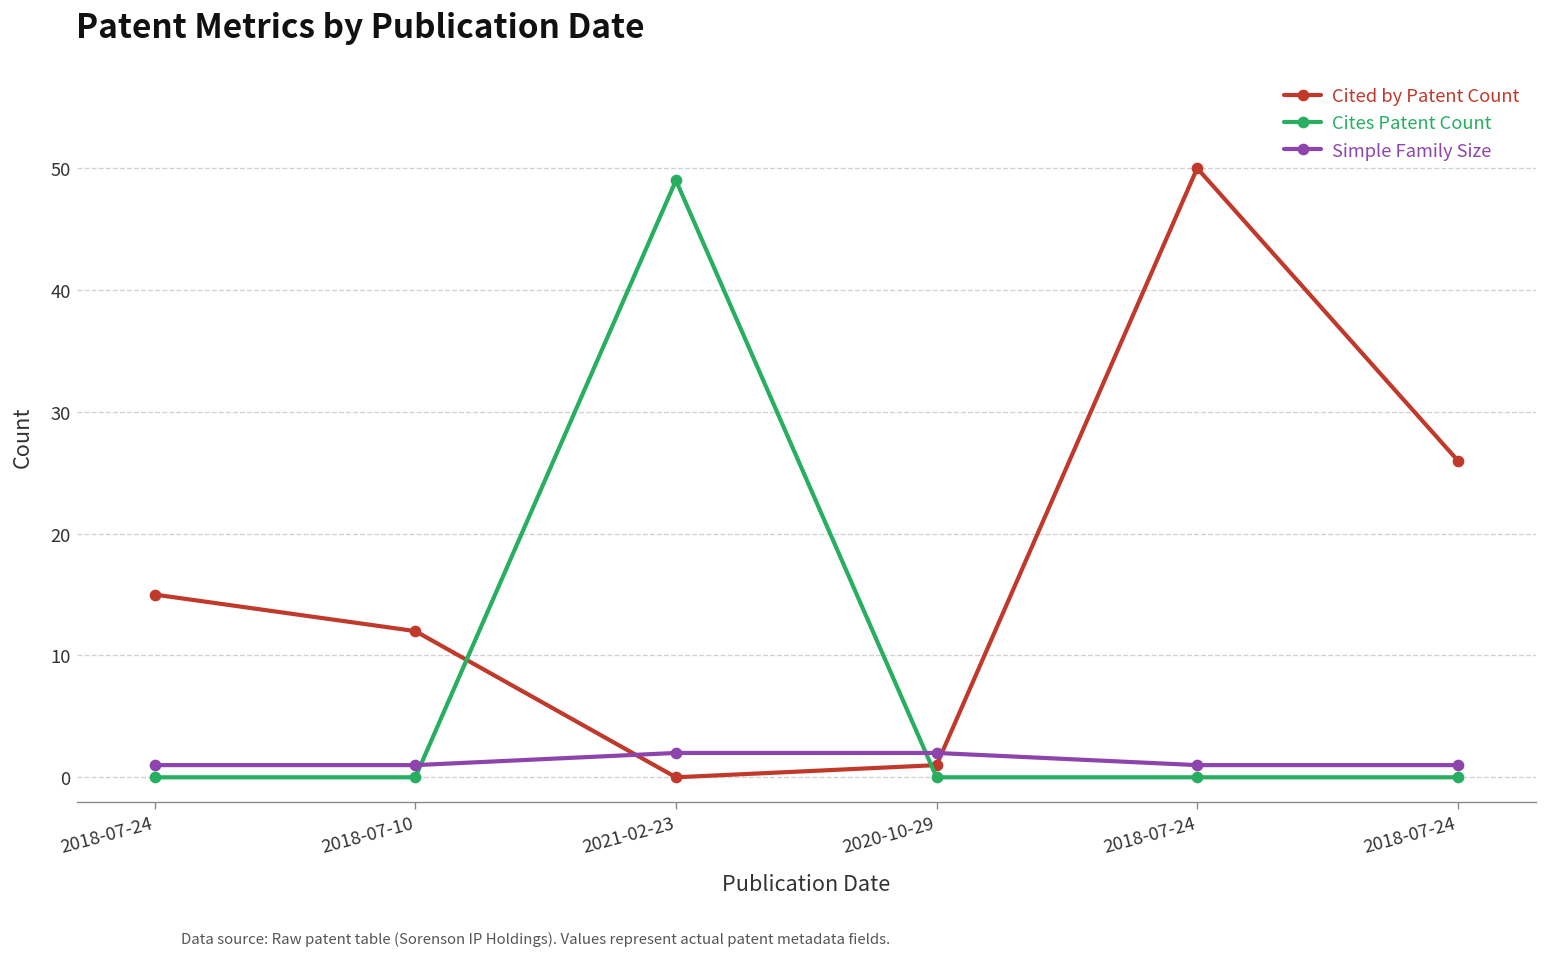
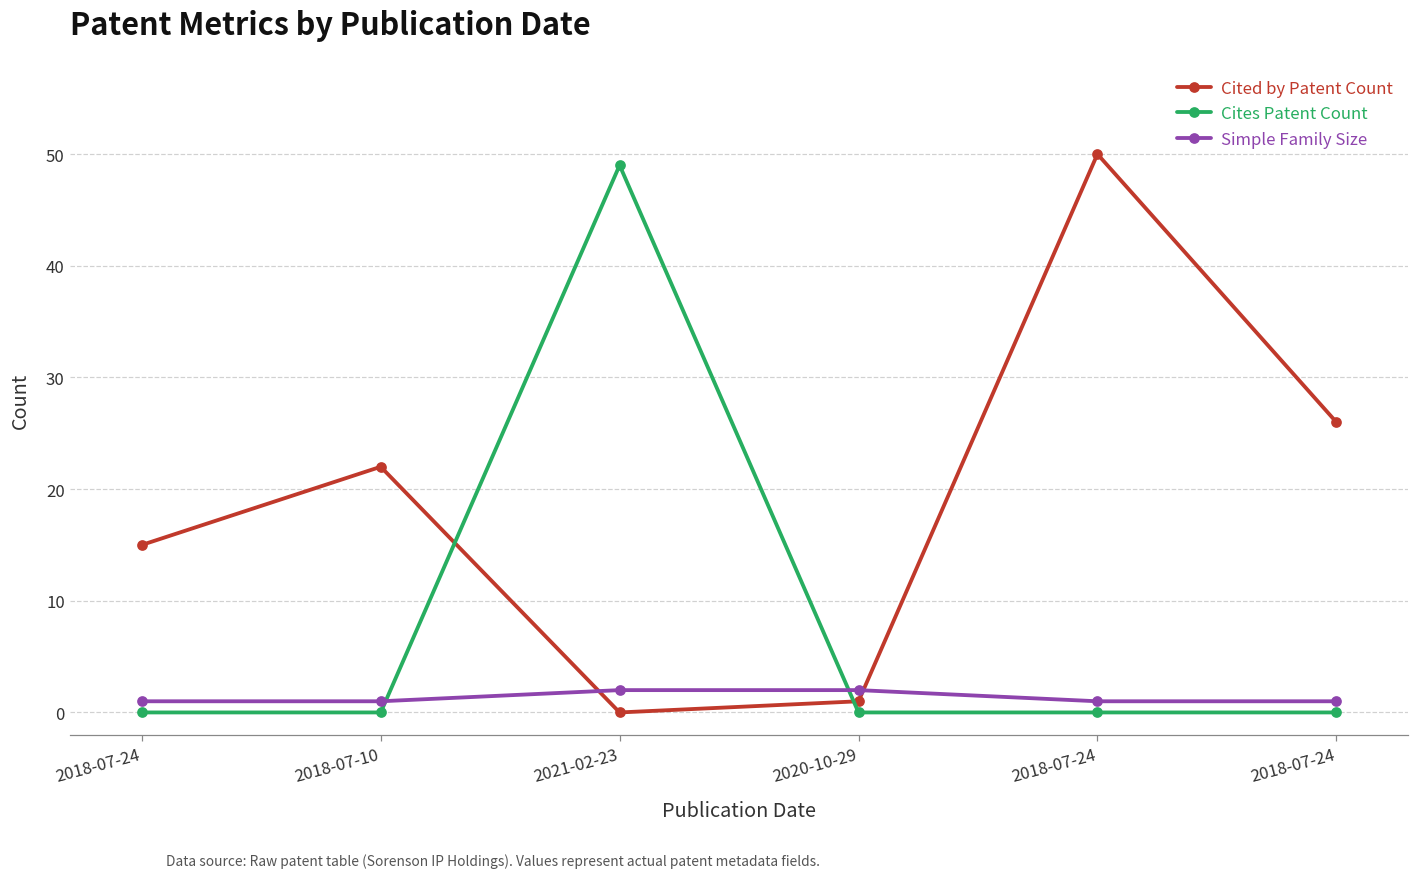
Cited by Patent Count, 2018-07-10: 12 -> 22
